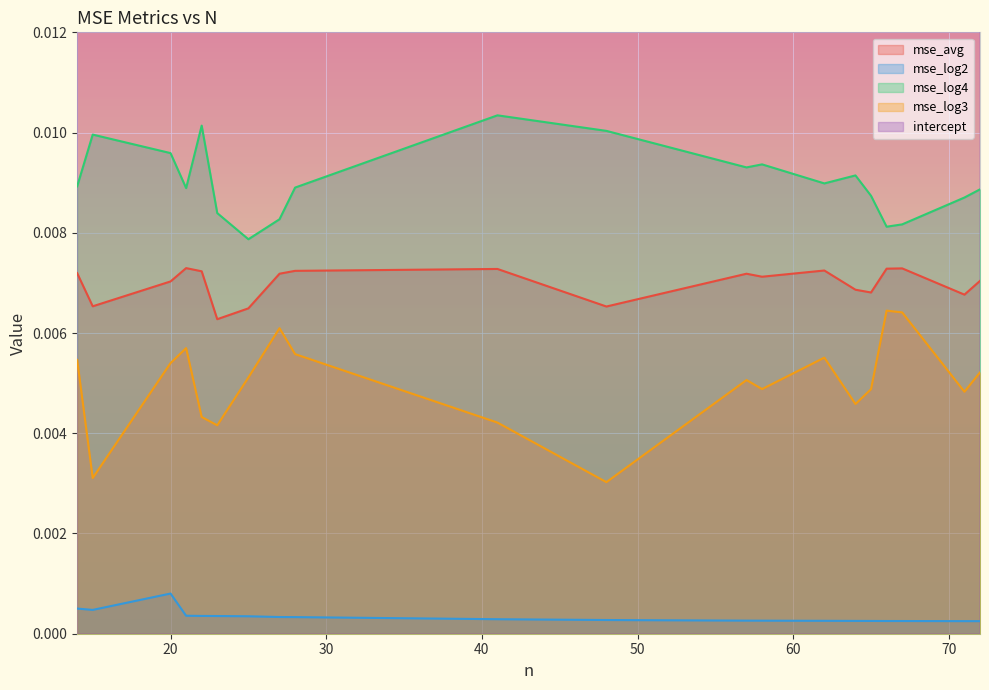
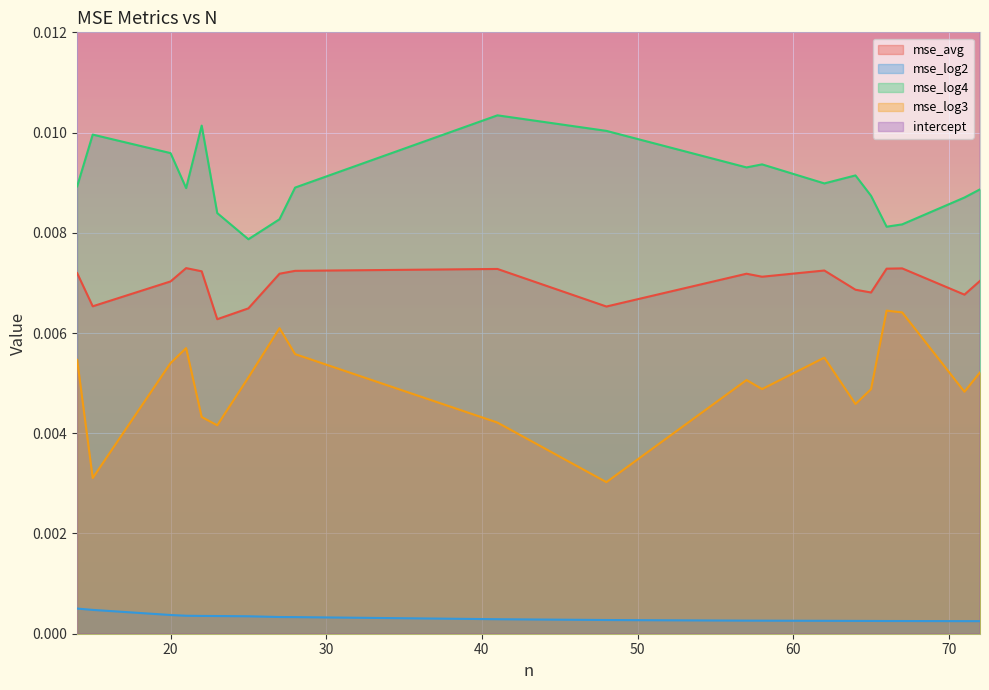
mse_log2, 20: 0.0008 -> 0.0004
